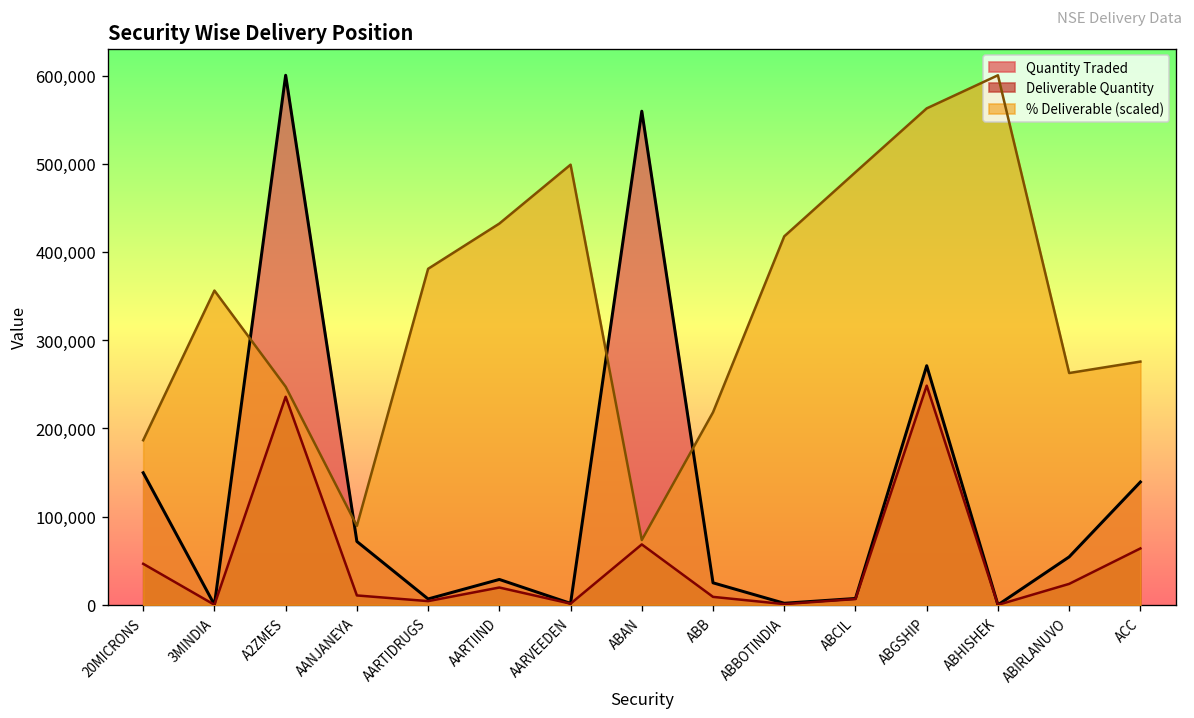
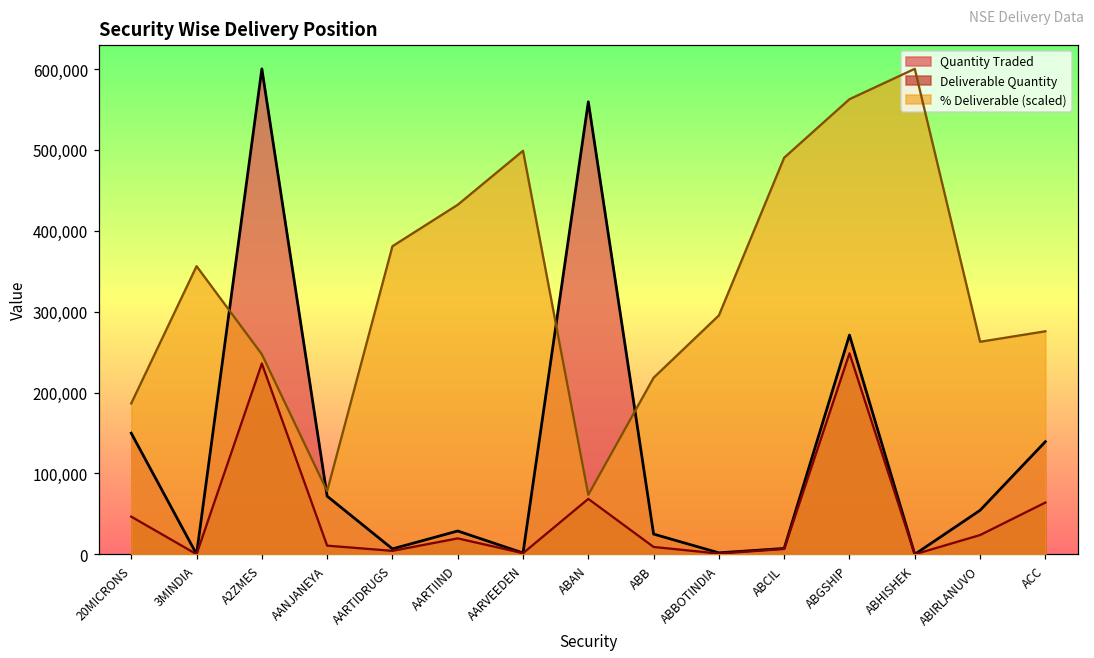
% Deliverable (scaled), AANJANEYA: 90,000 -> 80,000
% Deliverable (scaled), ABBOTINDIA: 420,000 -> 300,000
